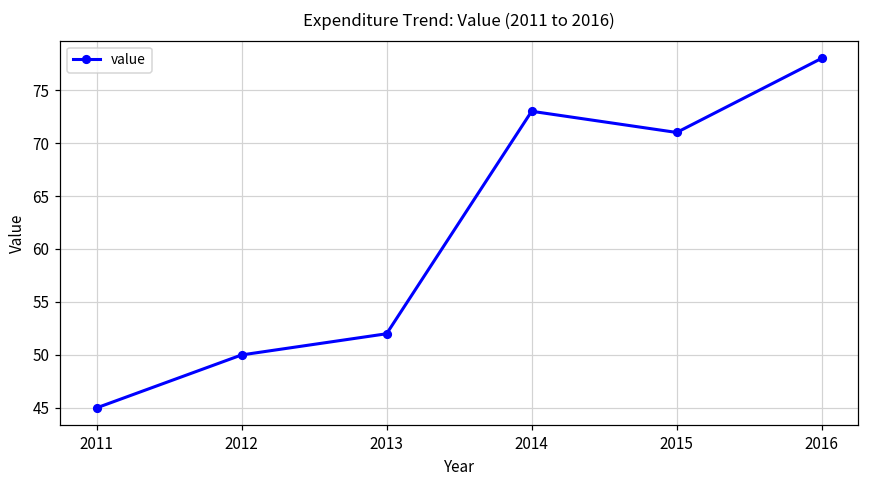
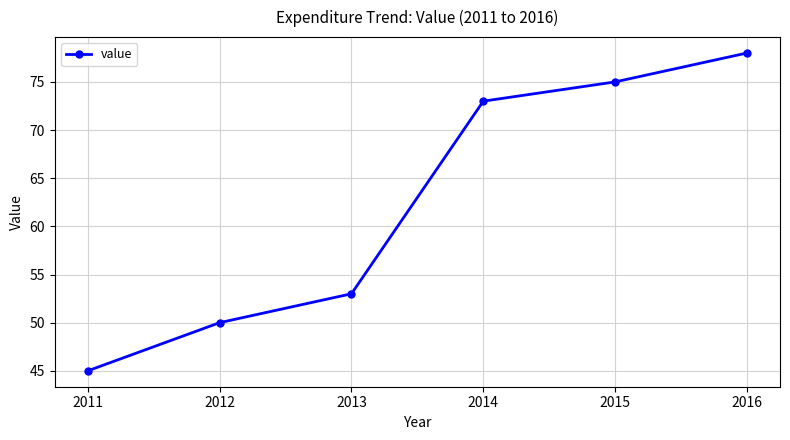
2013: 52 -> 53
2015: 71 -> 75
